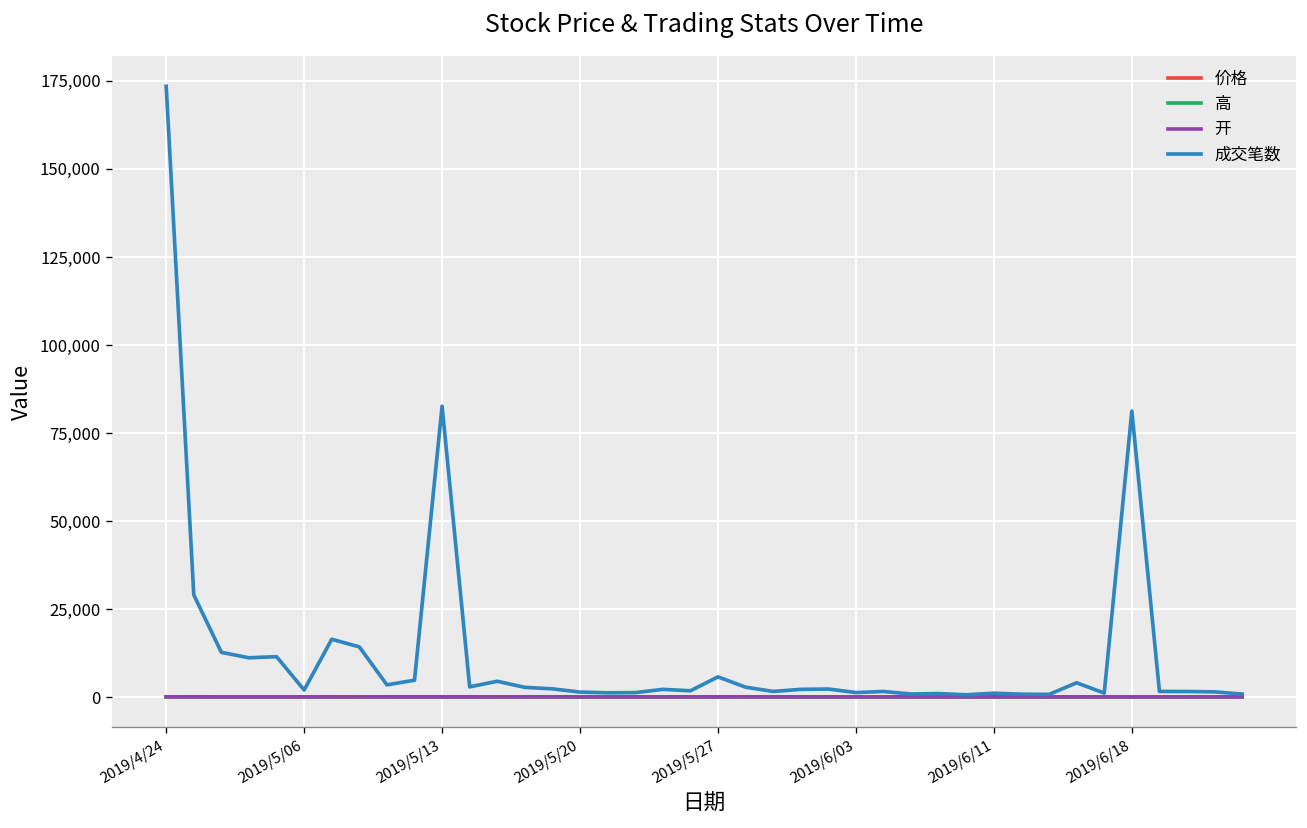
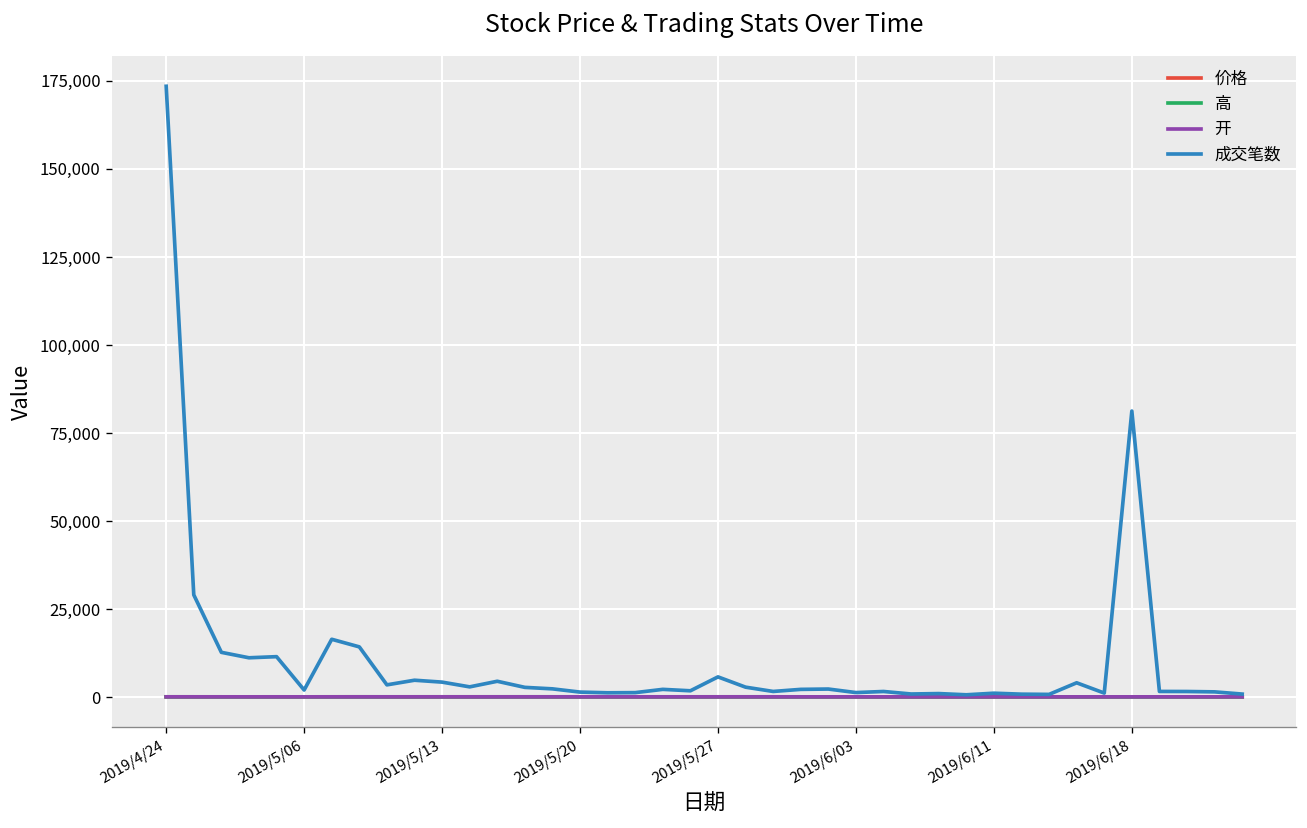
成交笔数, 2019/5/13: 83,000 -> 4,000
